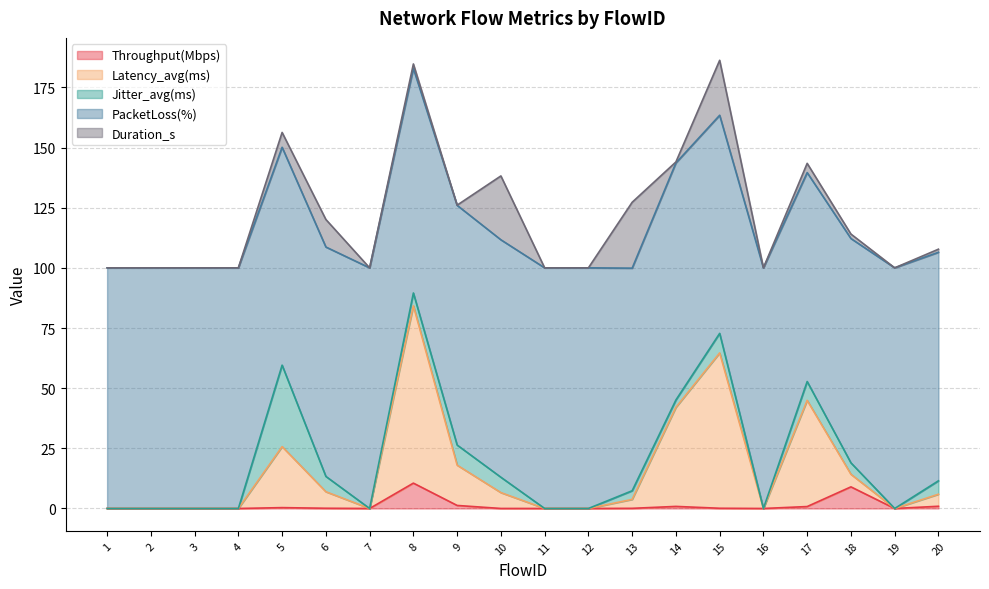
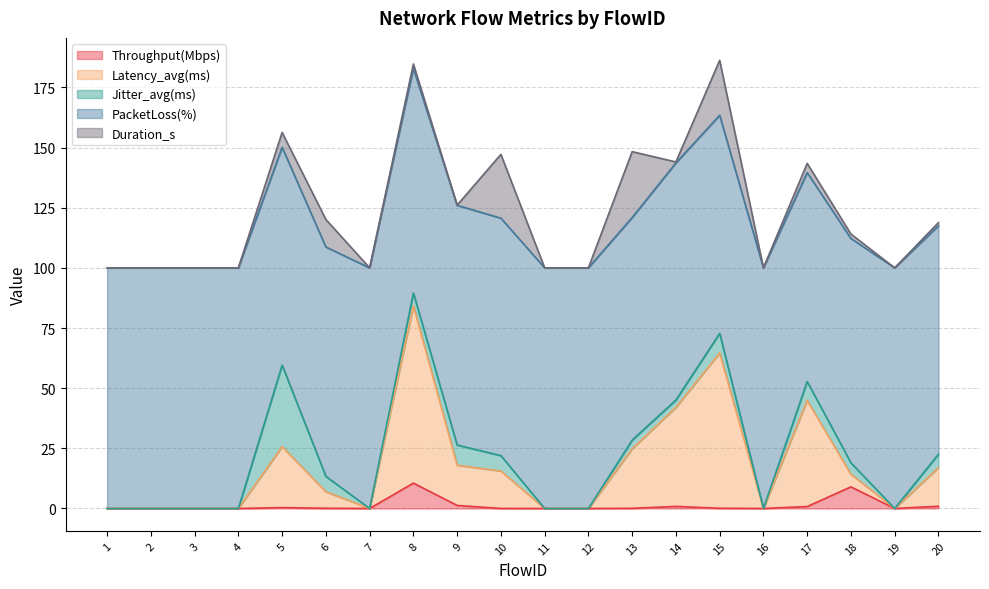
Latency_avg(ms), 10: 7 -> 16
Latency_avg(ms), 13: 4 -> 25
Latency_avg(ms), 20: 5 -> 16
